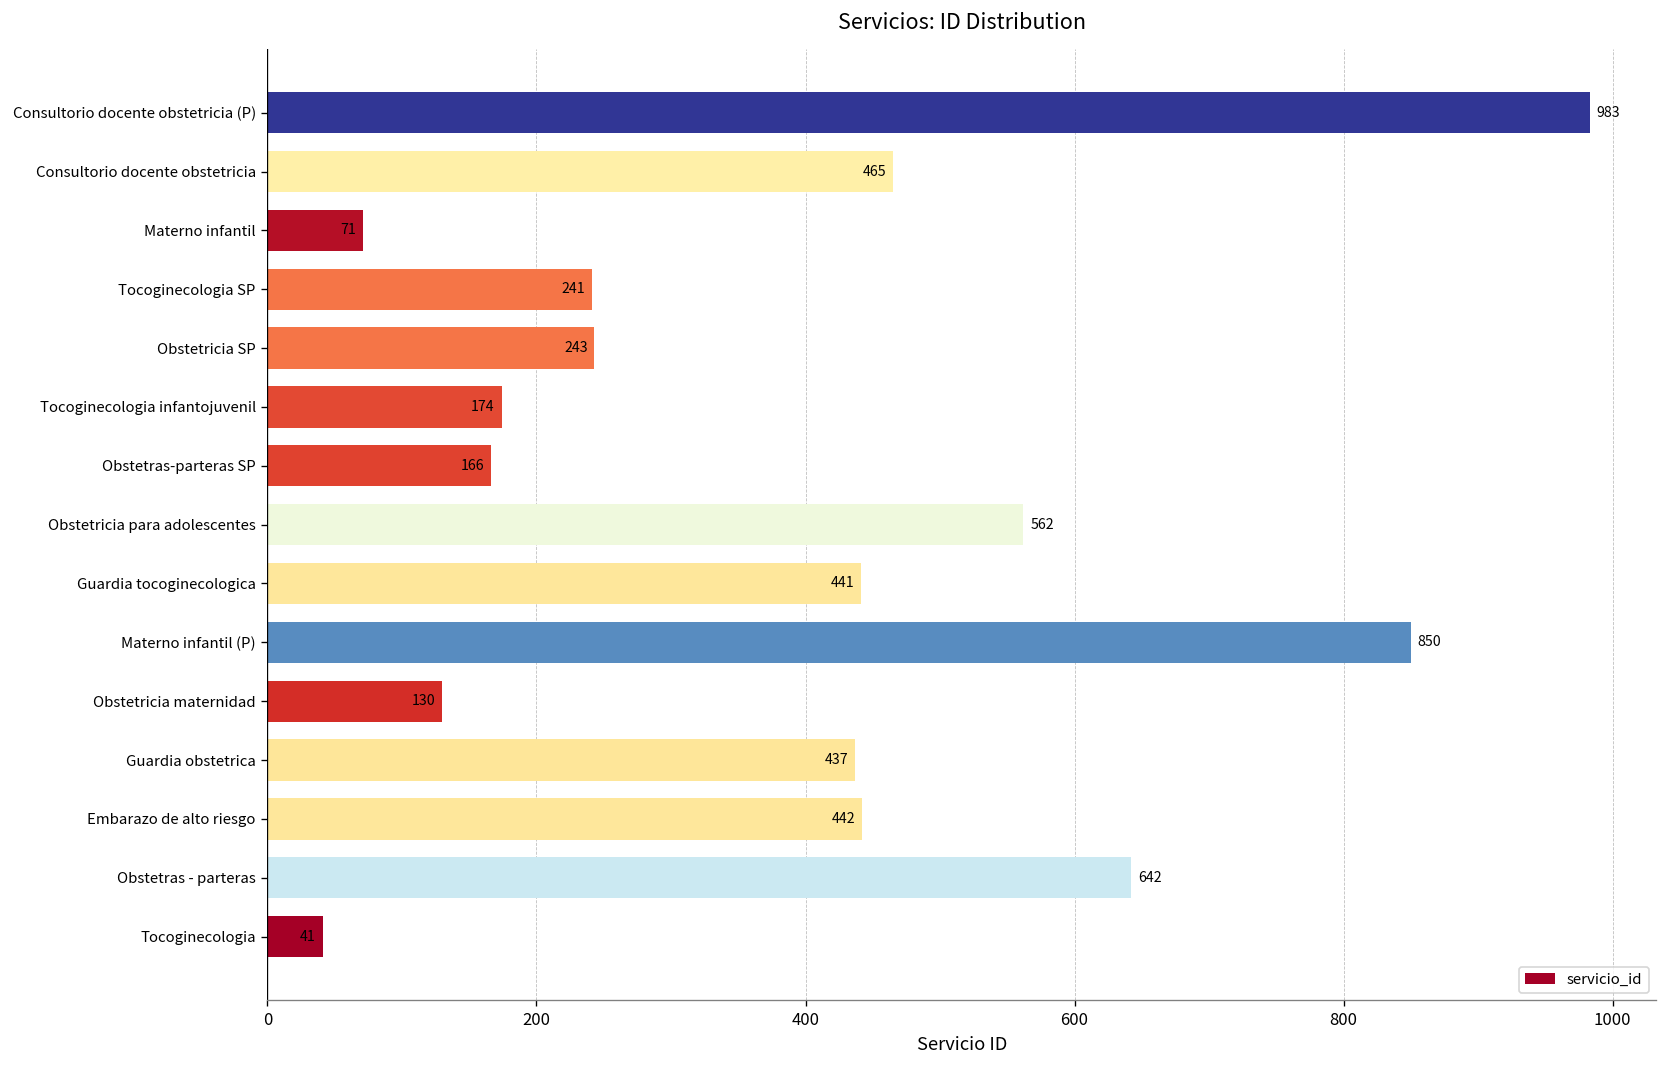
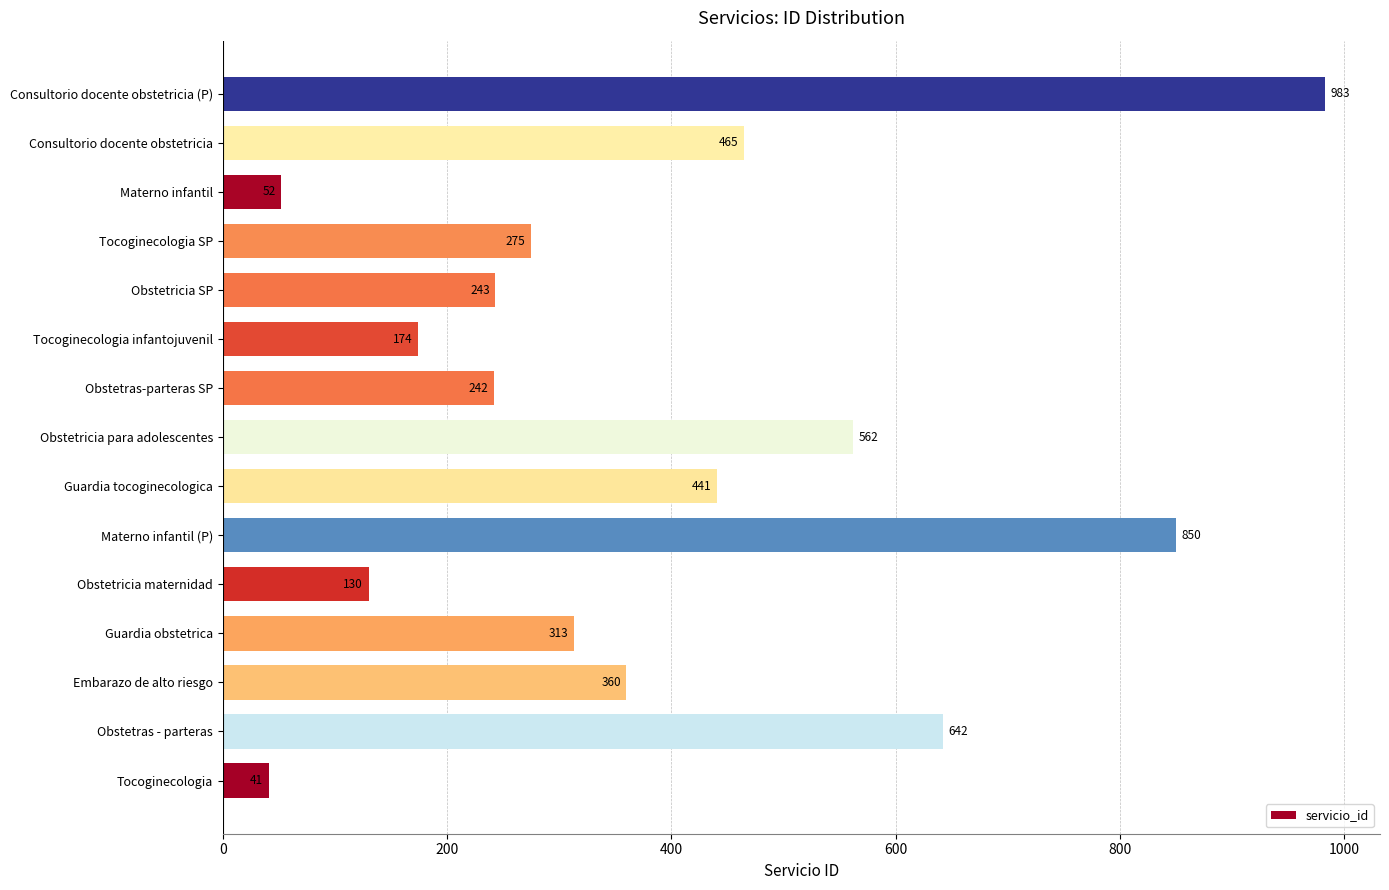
Materno infantil: 71 -> 52
Tocoginecologia SP: 241 -> 275
Obstetras-parteras SP: 166 -> 242
Guardia obstetrica: 437 -> 313
Embarazo de alto riesgo: 442 -> 360
